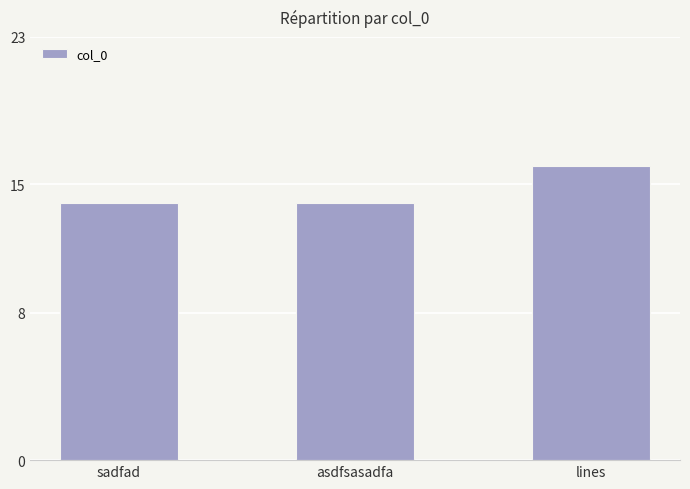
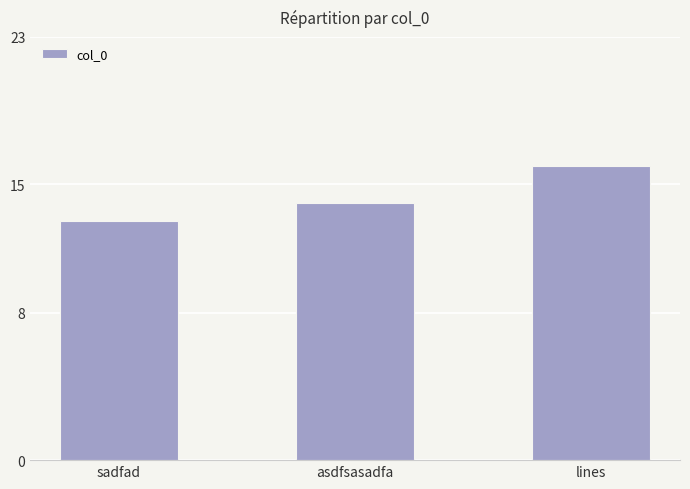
sadfad: 14 -> 13
